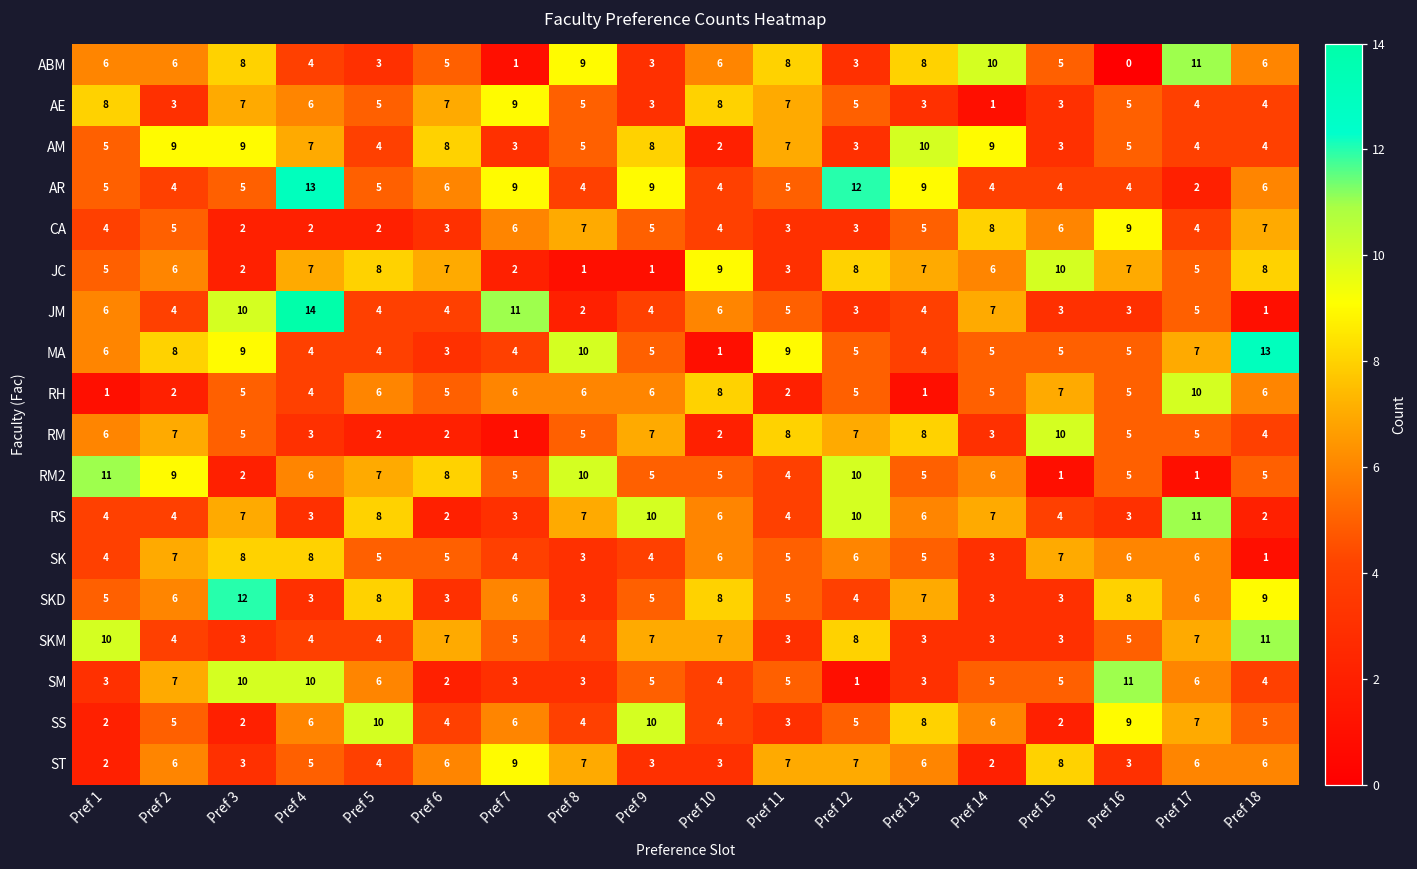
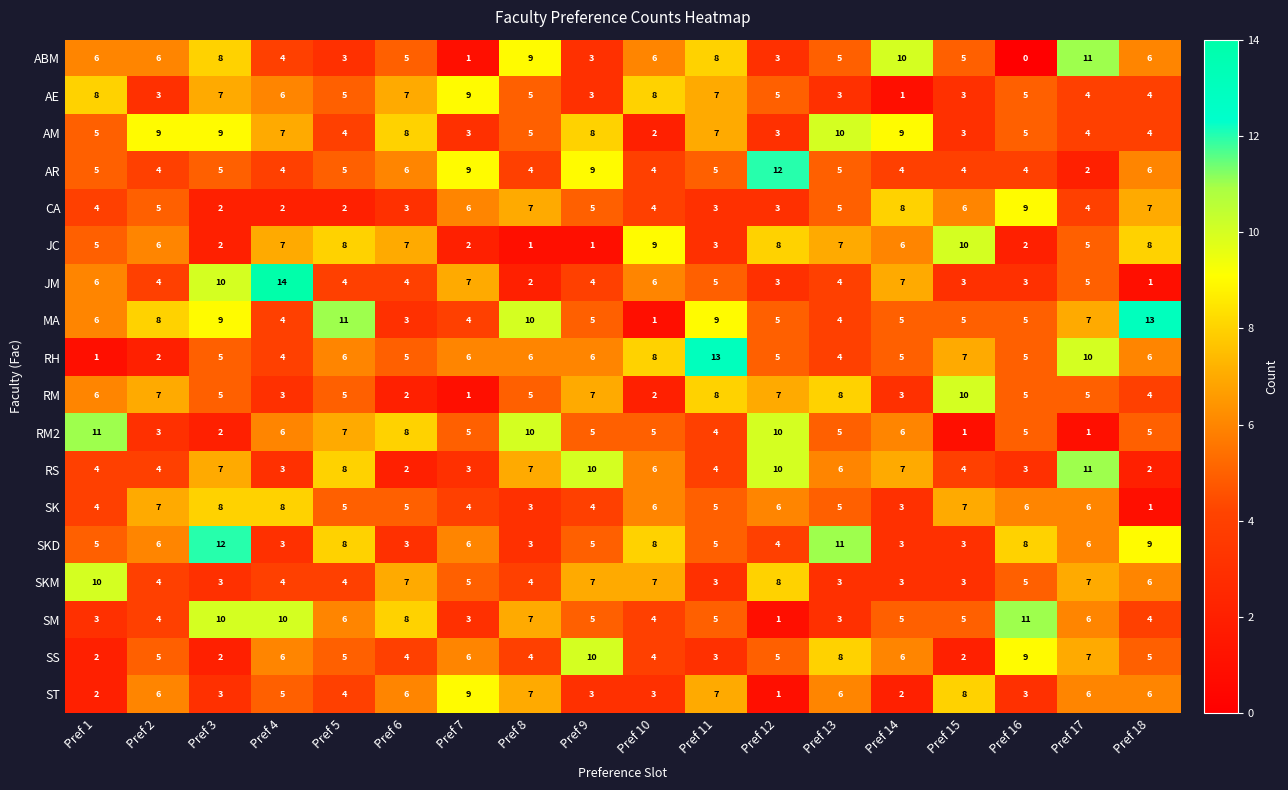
ABM, Pref 13: 8 -> 5
AR, Pref 4: 13 -> 4
AR, Pref 13: 9 -> 5
JC, Pref 16: 7 -> 2
JM, Pref 7: 11 -> 7
MA, Pref 5: 4 -> 11
RH, Pref 11: 2 -> 13
RH, Pref 13: 1 -> 4
RM, Pref 5: 2 -> 5
RM2, Pref 2: 9 -> 3
SKD, Pref 13: 7 -> 11
SKM, Pref 18: 11 -> 6
SM, Pref 2: 7 -> 4
SM, Pref 6: 2 -> 8
SM, Pref 8: 3 -> 7
SS, Pref 5: 10 -> 5
ST, Pref 12: 7 -> 1
